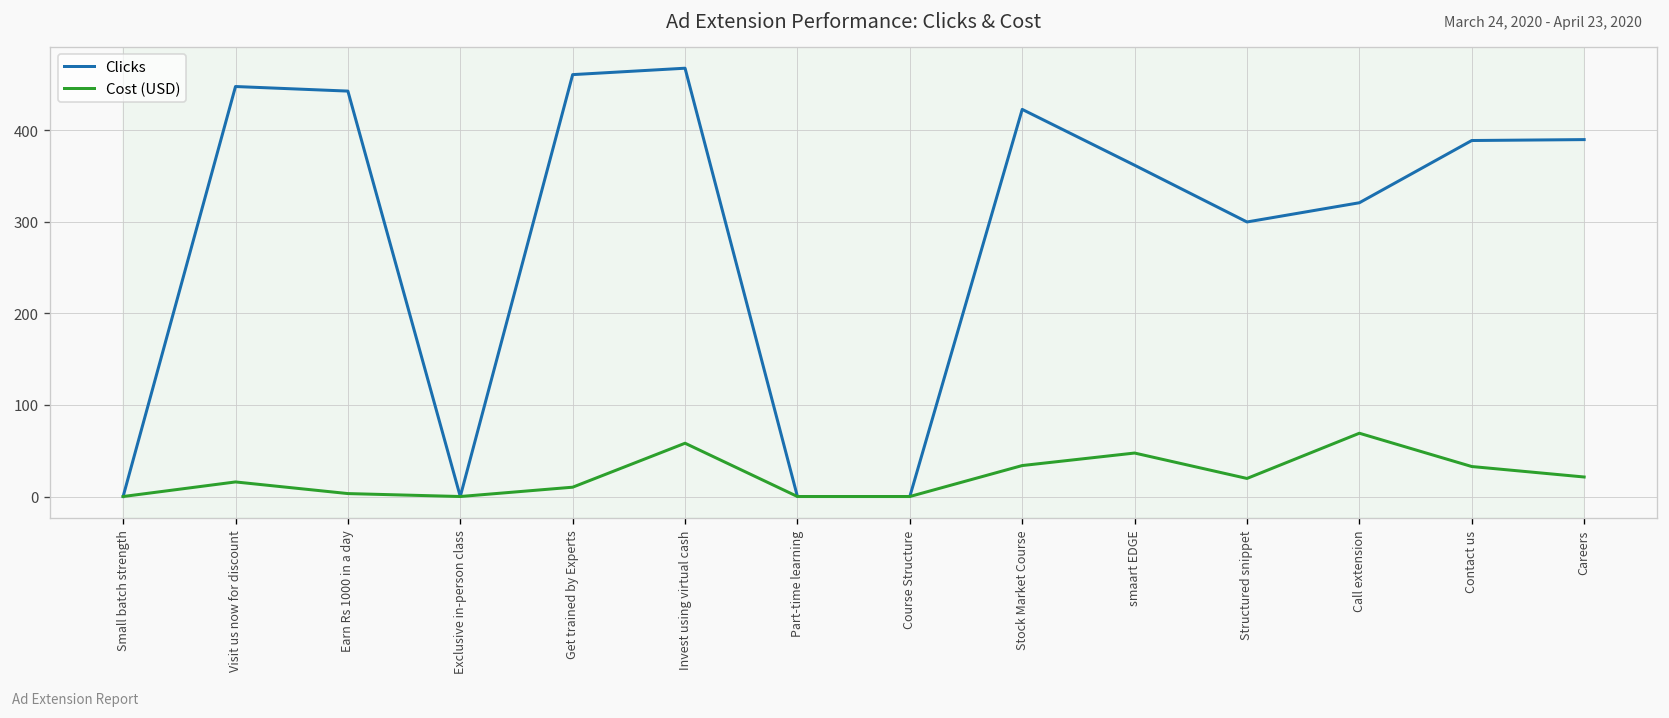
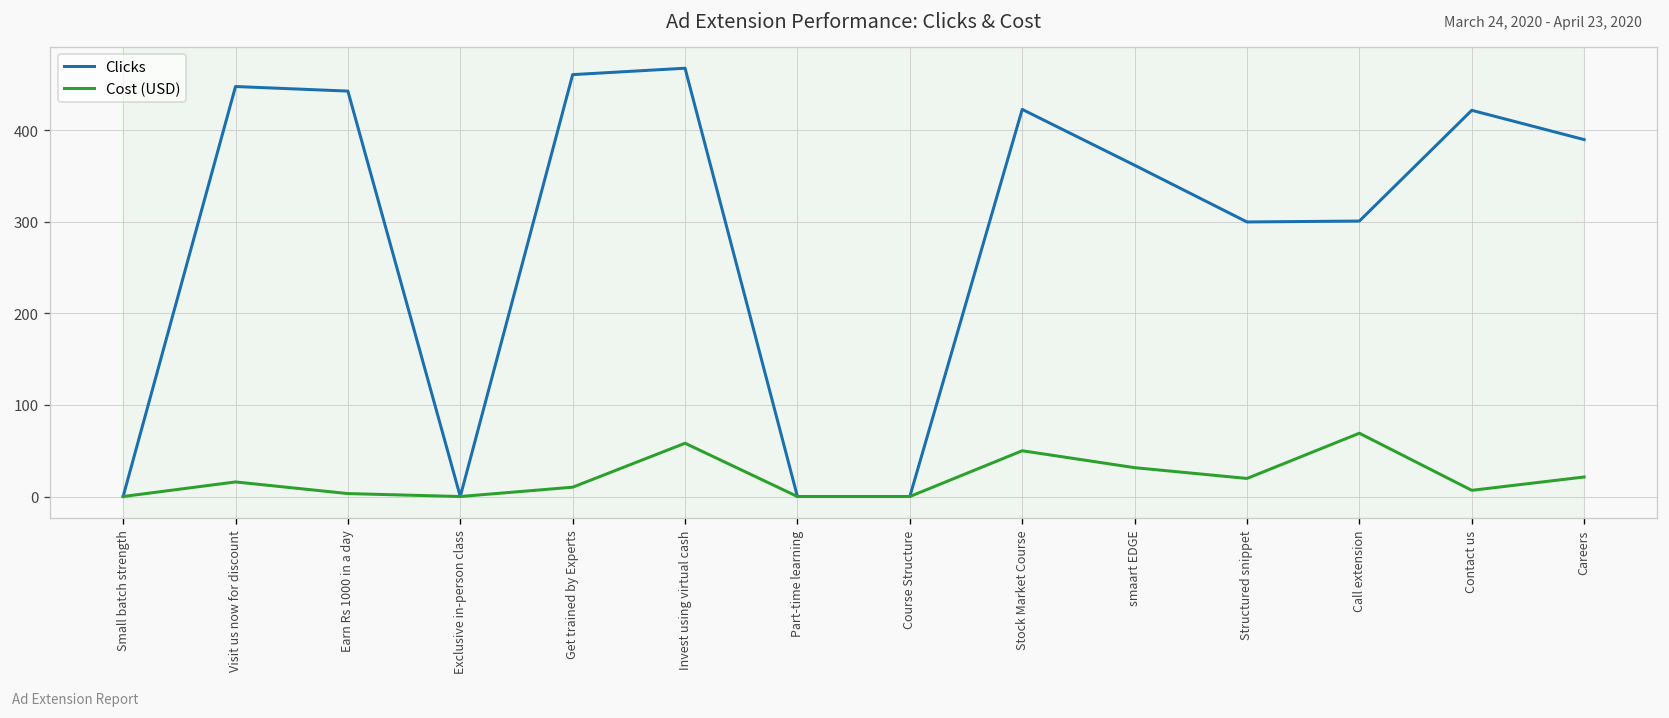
Cost (USD), Stock Market Course: 30 -> 50
Cost (USD), smaart EDGE: 50 -> 30
Clicks, Call extension: 320 -> 300
Clicks, Contact us: 390 -> 420
Cost (USD), Contact us: 30 -> 10
